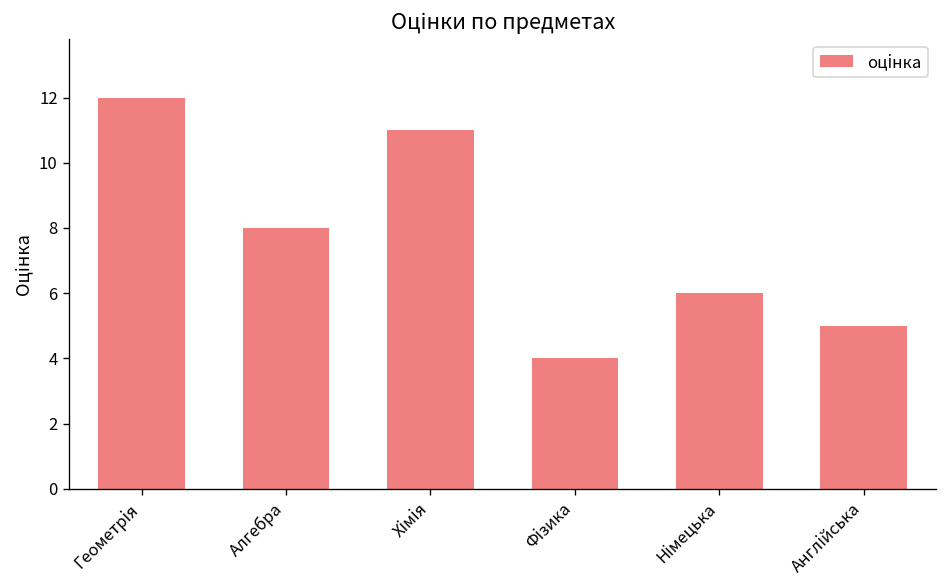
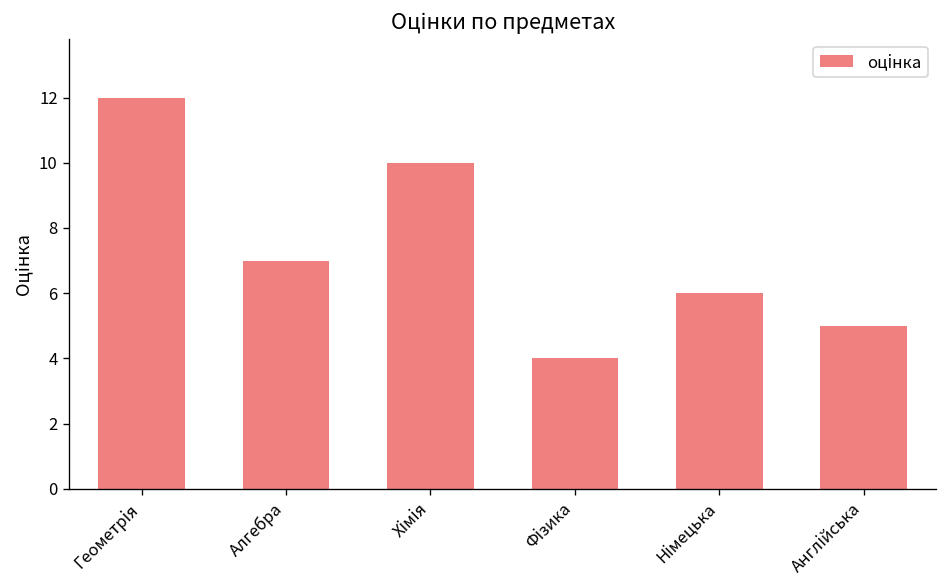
Алгебра: 8 -> 7
Хімія: 11 -> 10
